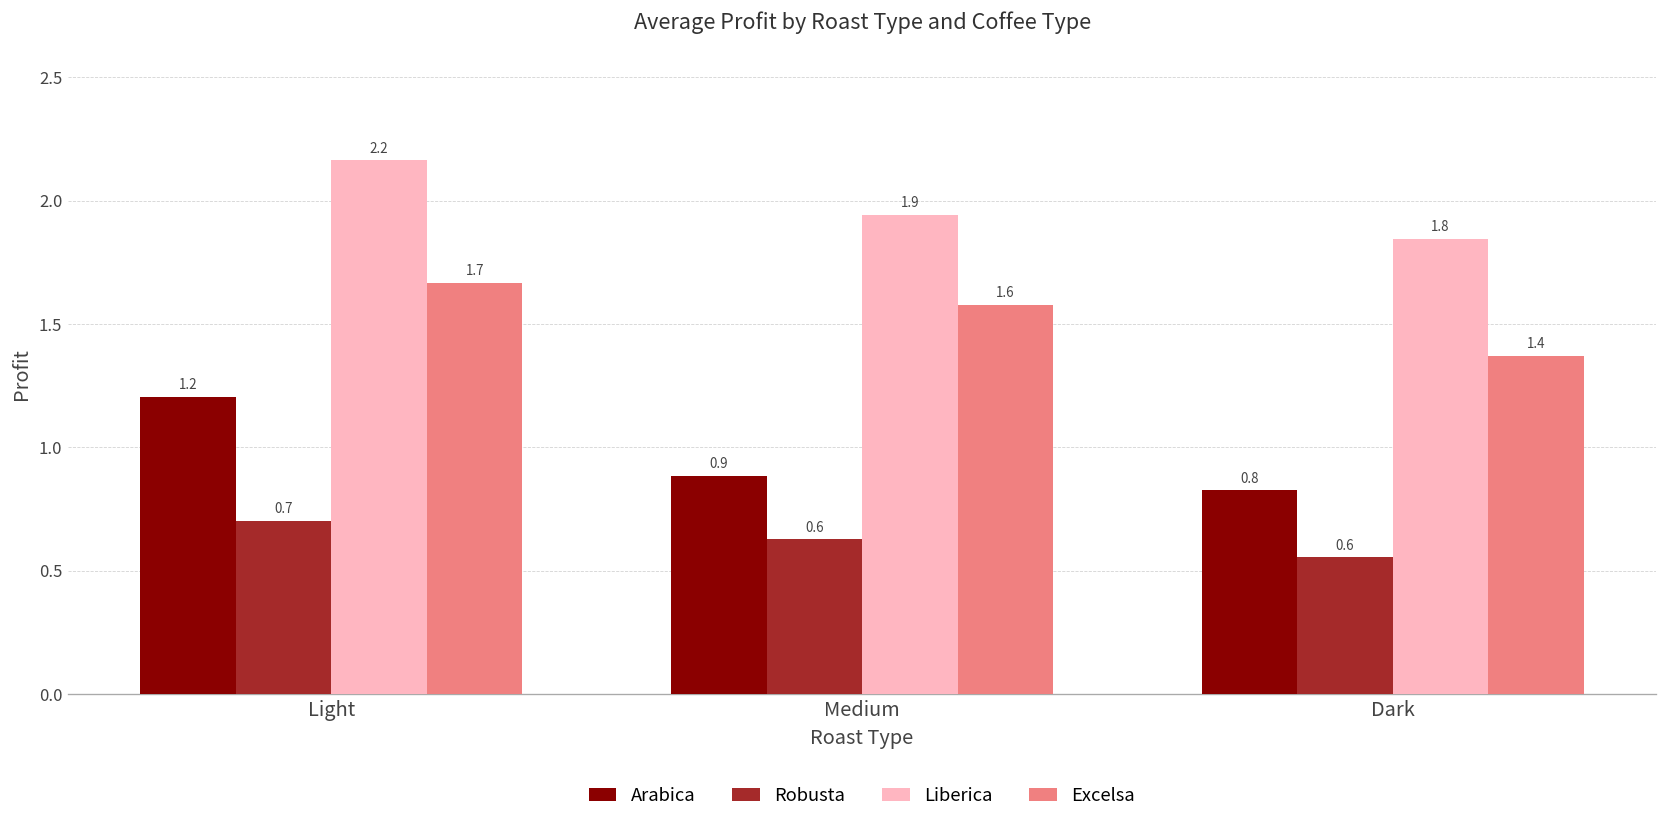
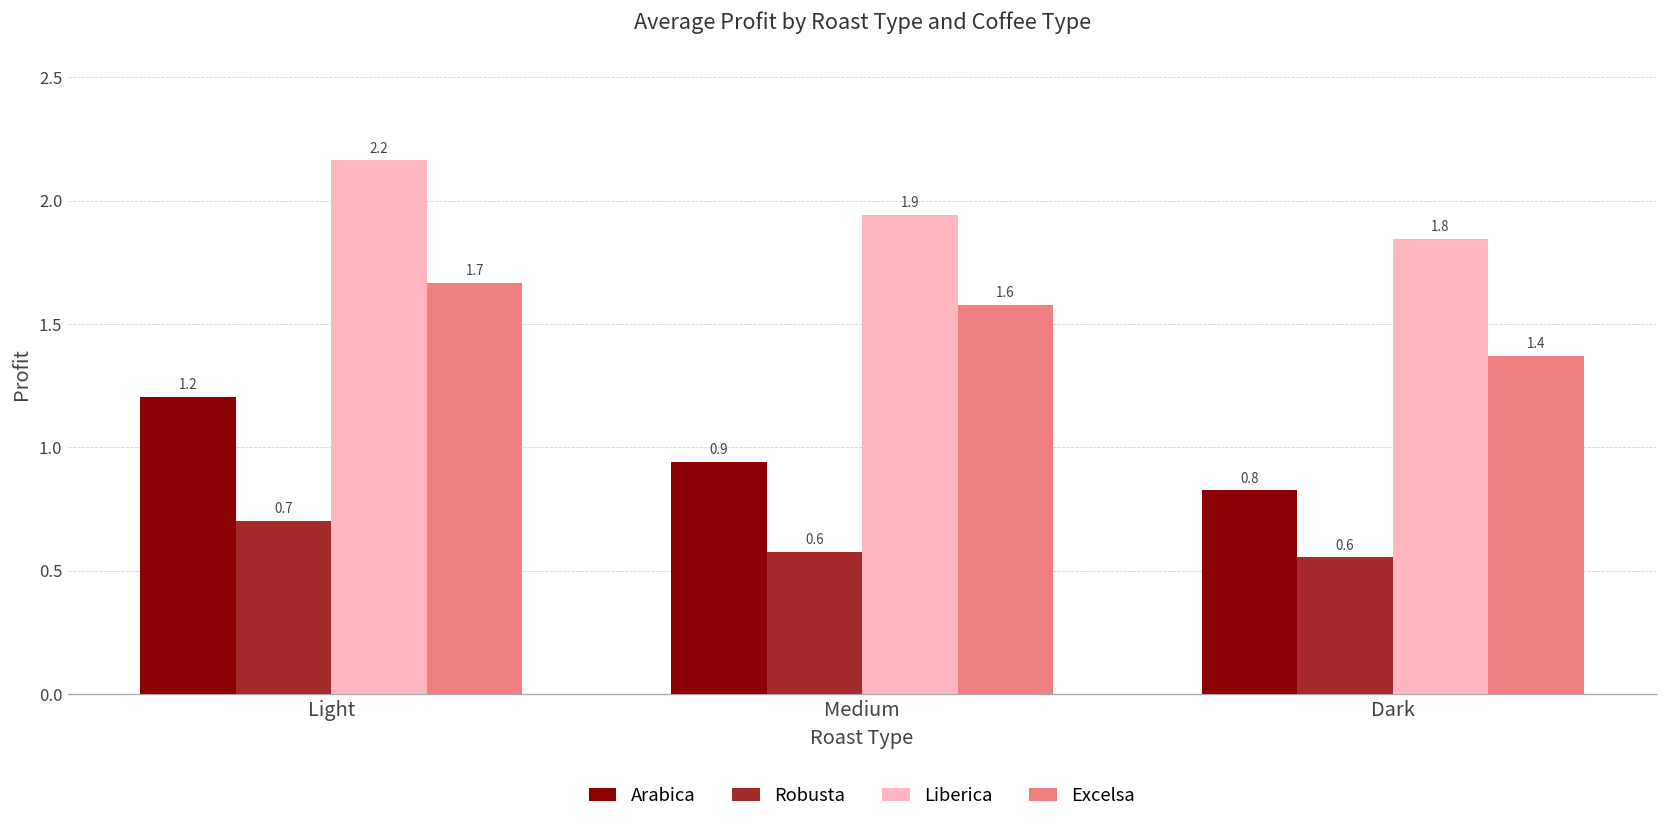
Arabica, Medium: 0.88 -> 0.94
Robusta, Medium: 0.63 -> 0.58
